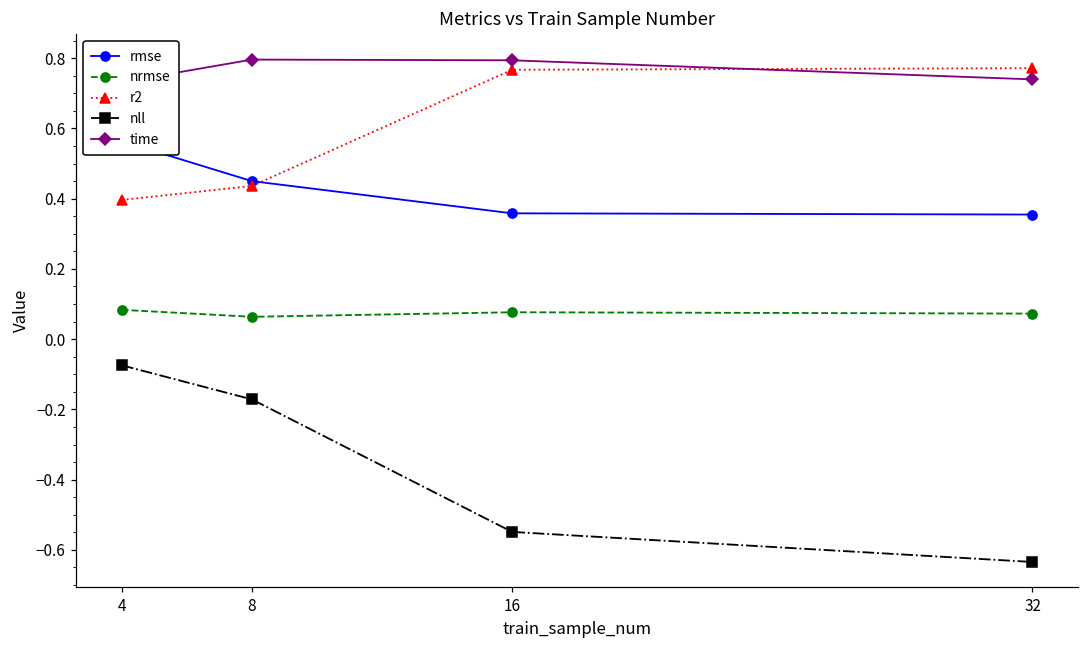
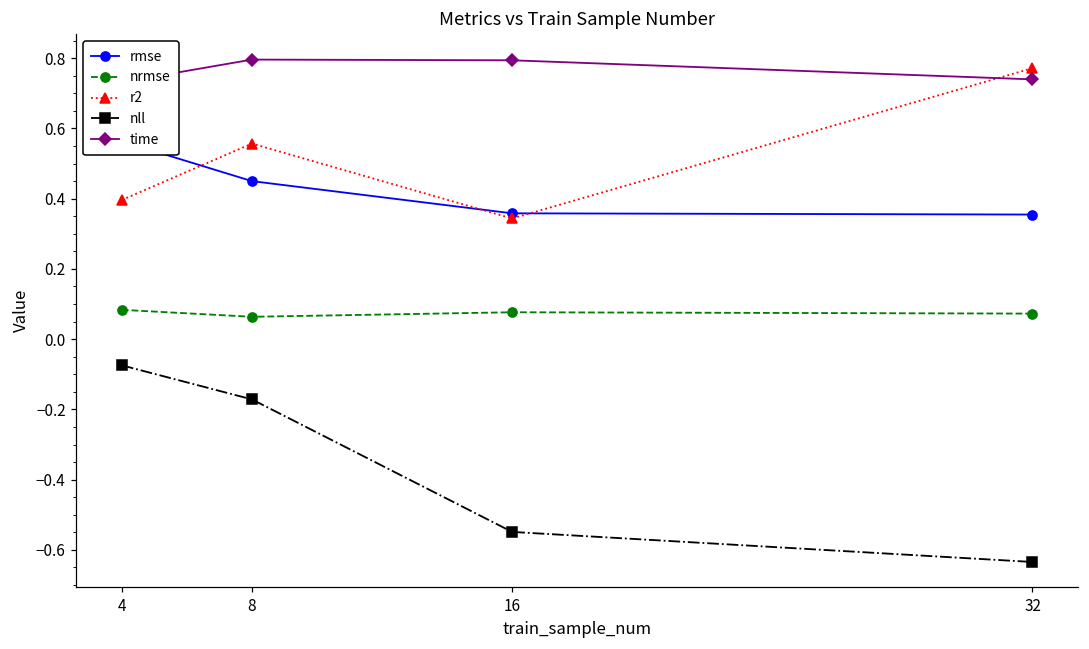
r2, 8: 0.44 -> 0.56
r2, 16: 0.77 -> 0.34
